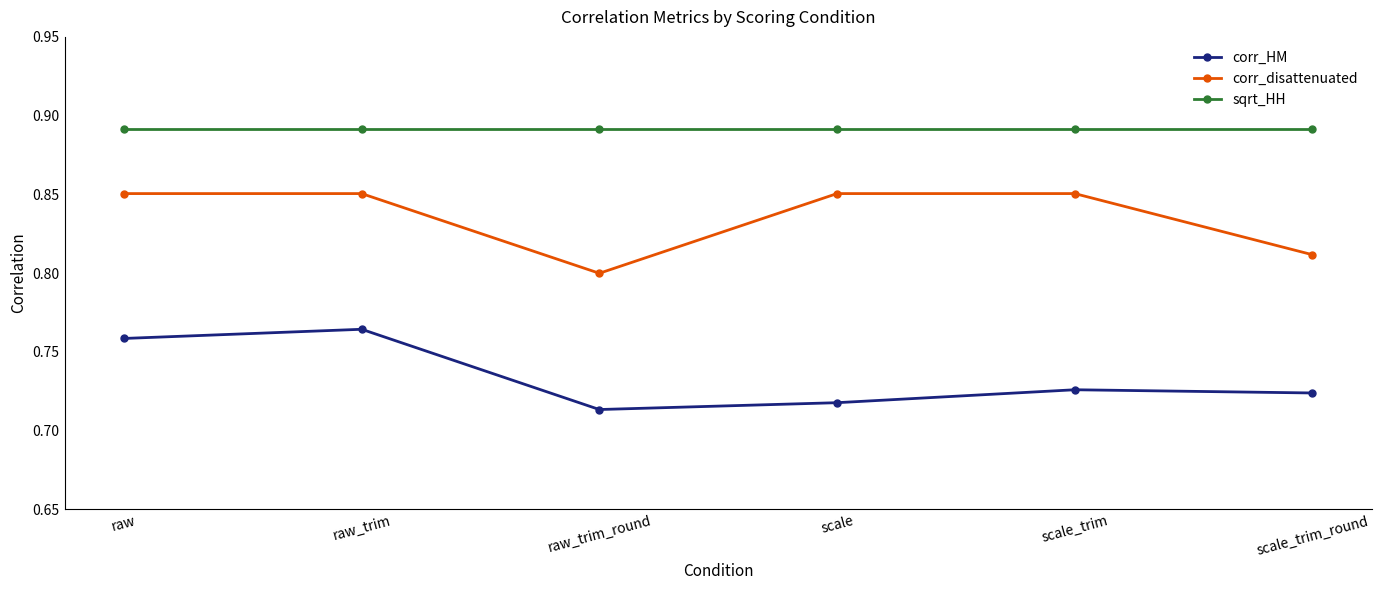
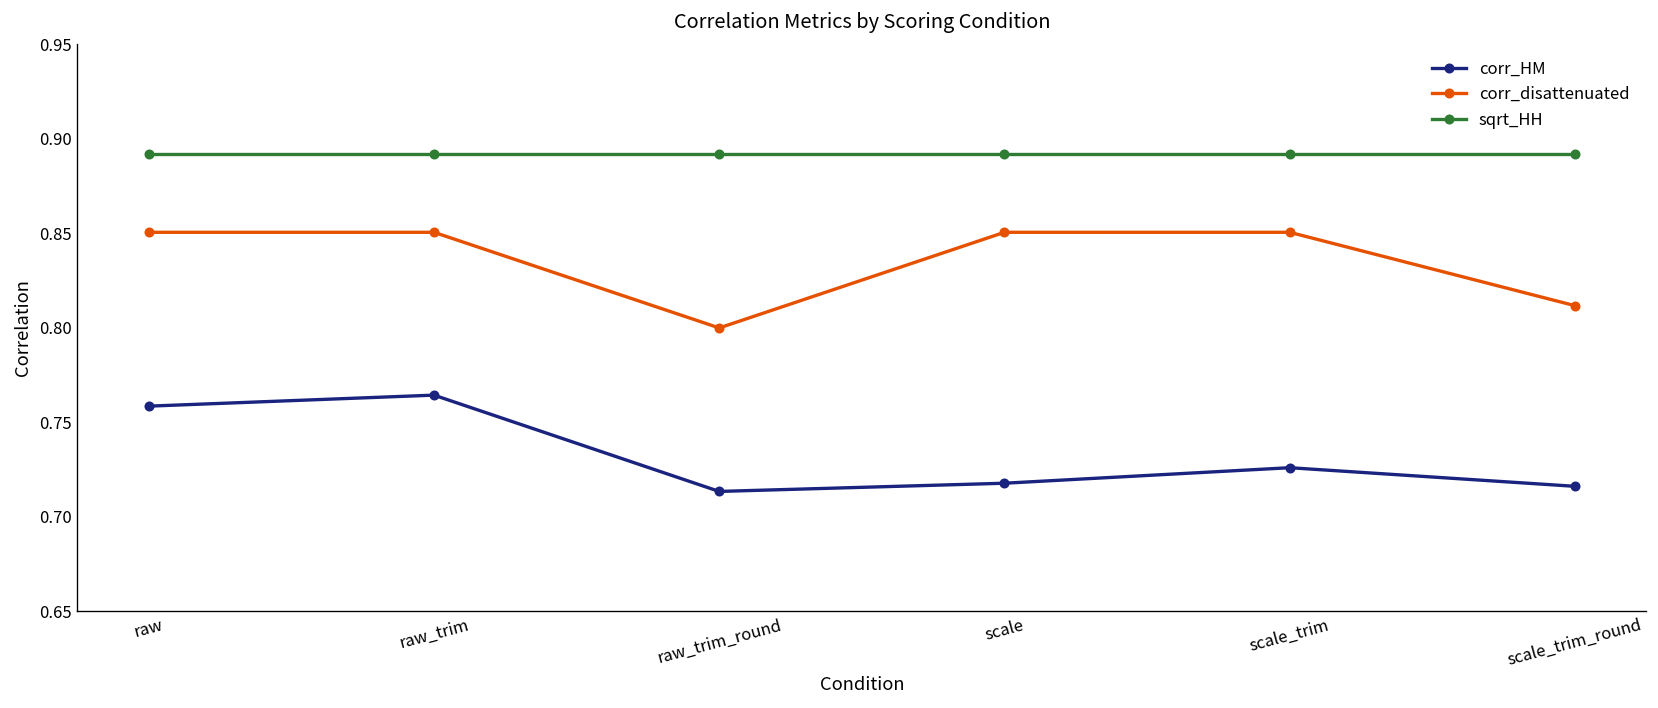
corr_HM, scale_trim_round: 0.724 -> 0.716
